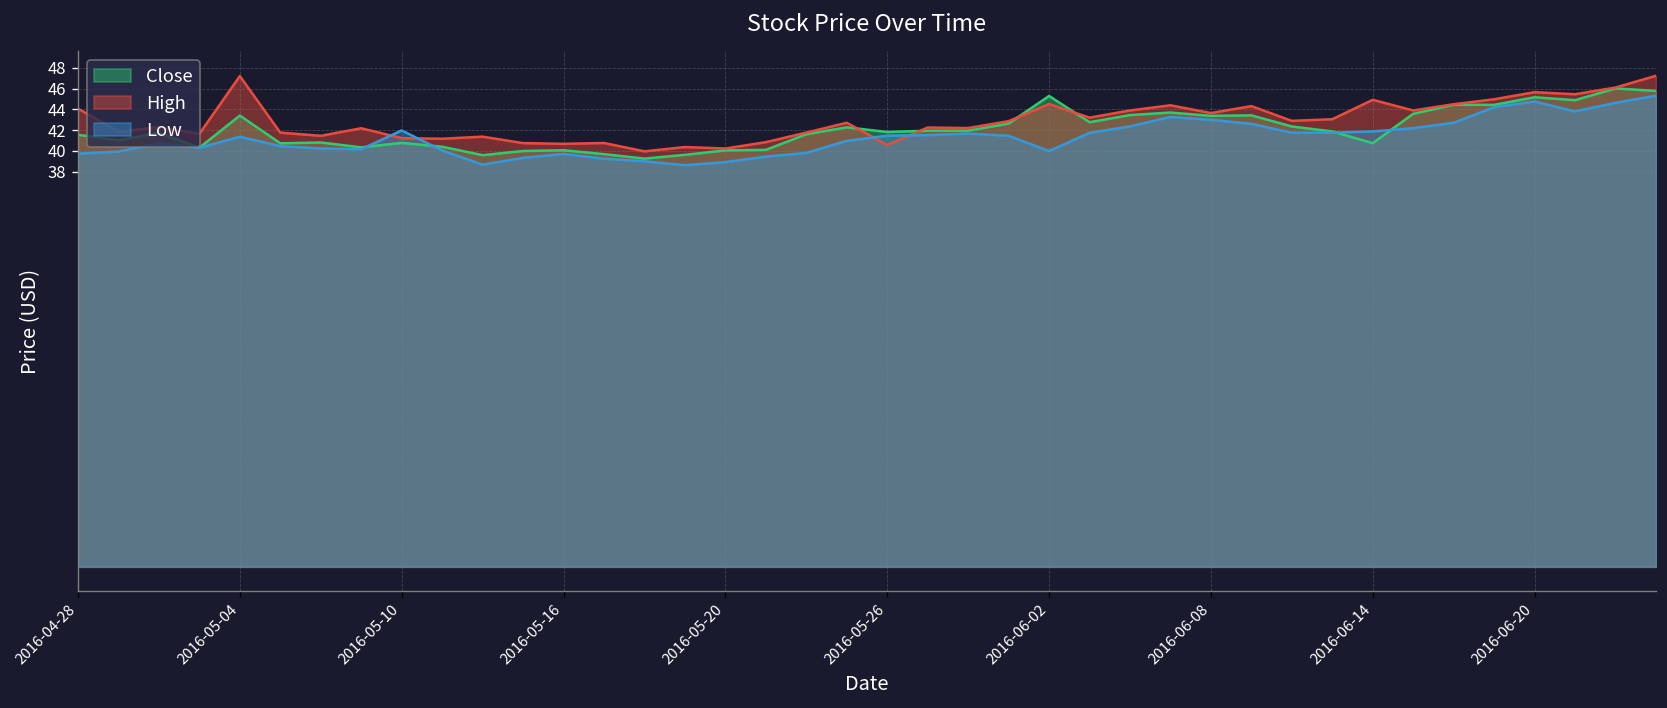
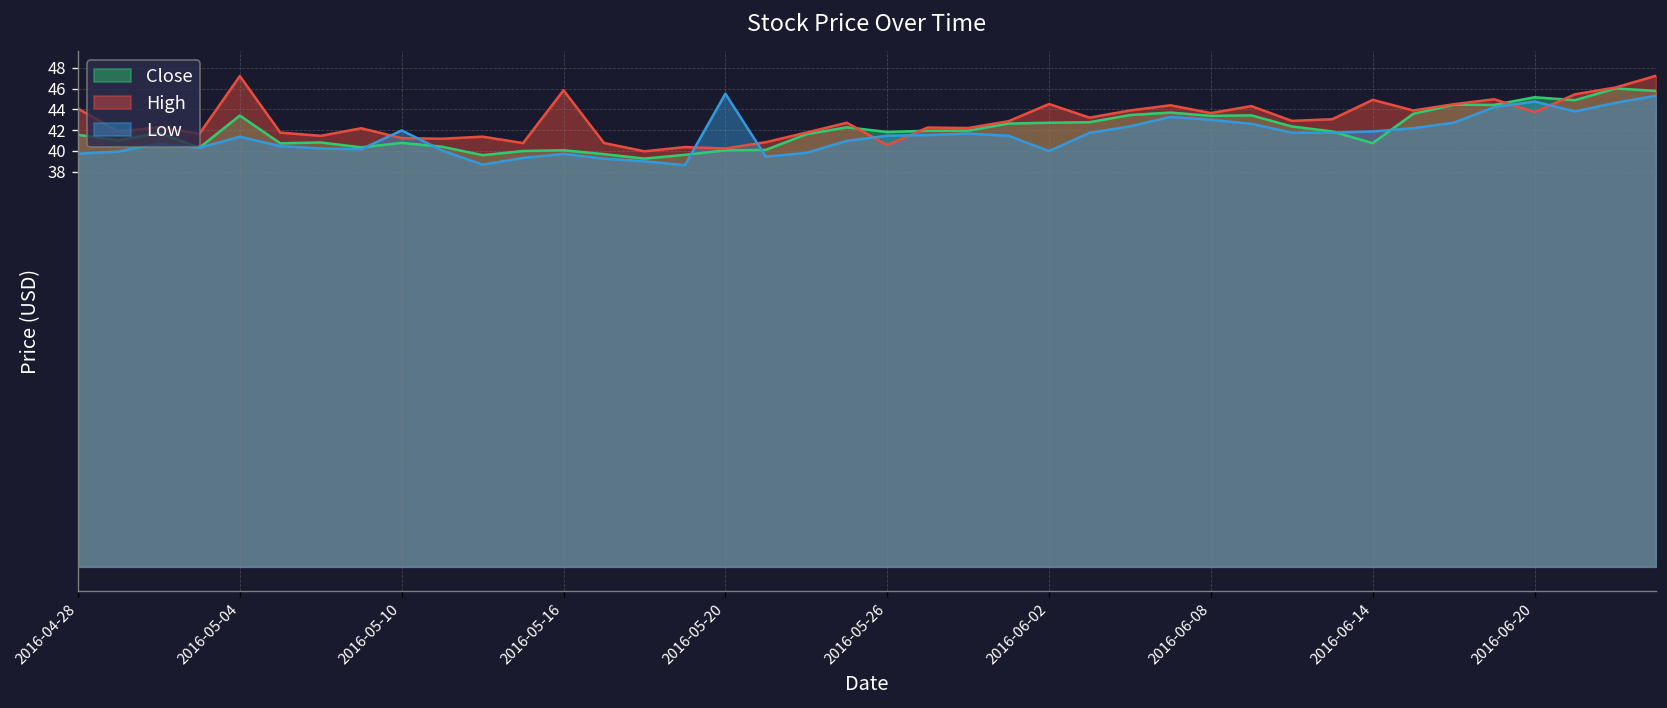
High, 2016-05-16: 41 -> 46
Low, 2016-05-20: 39 -> 46
Close, 2016-06-02: 45 -> 43
High, 2016-06-20: 46 -> 44
